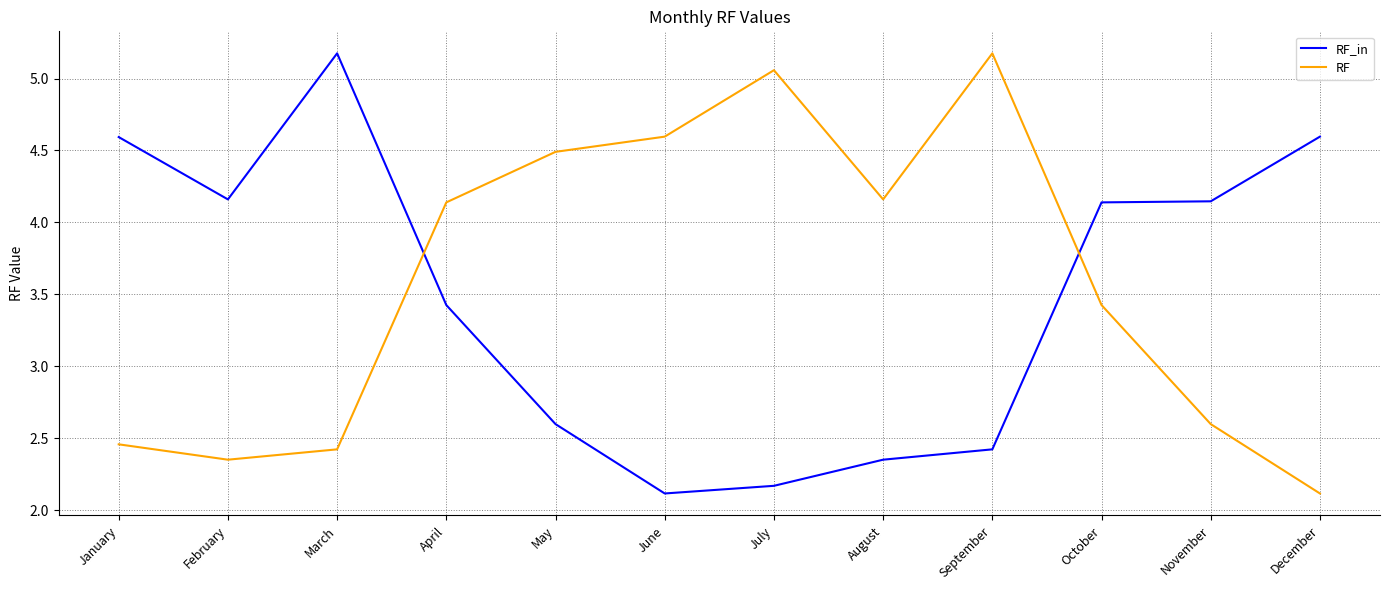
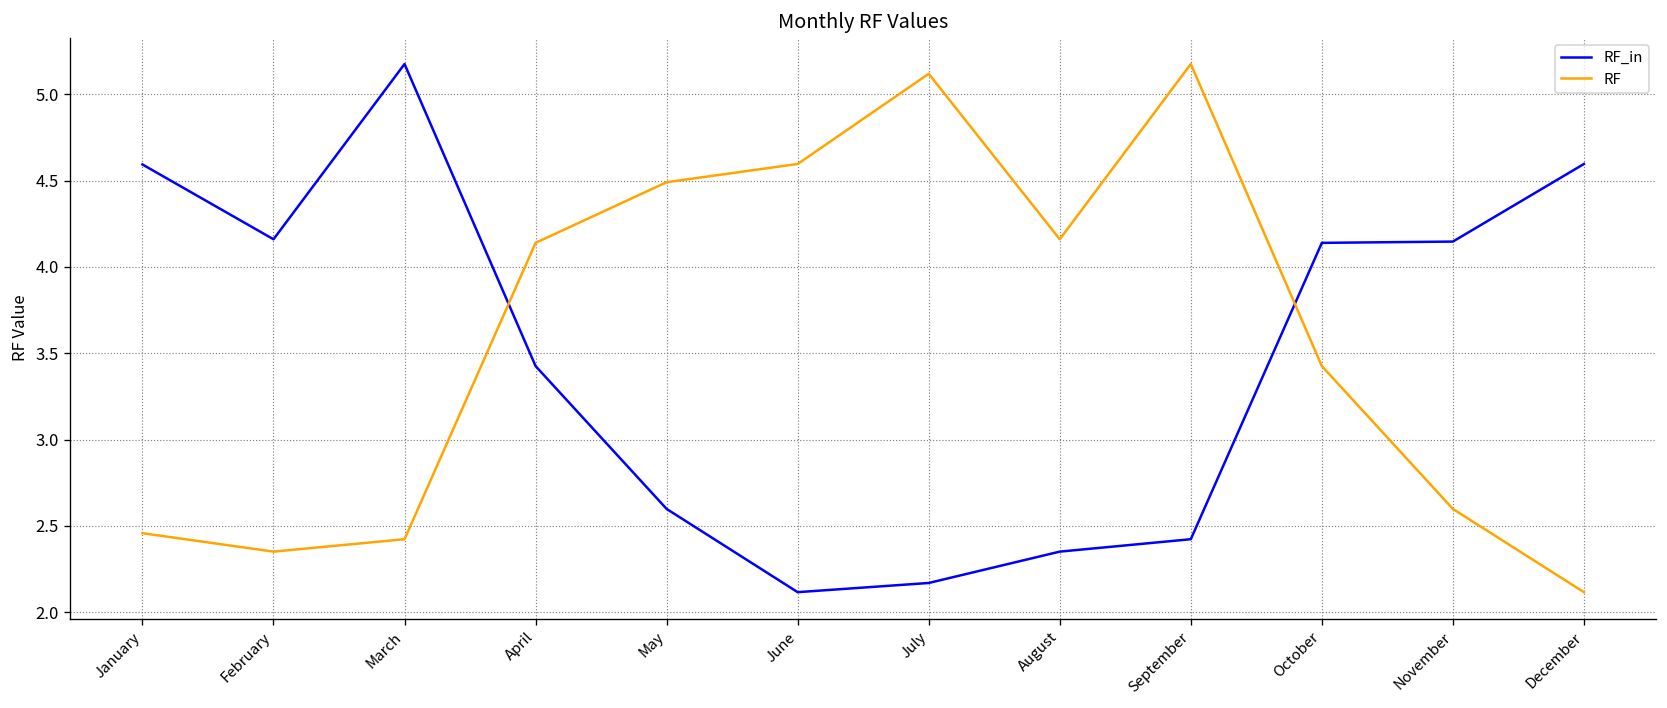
RF, July: 5.06 -> 5.12
